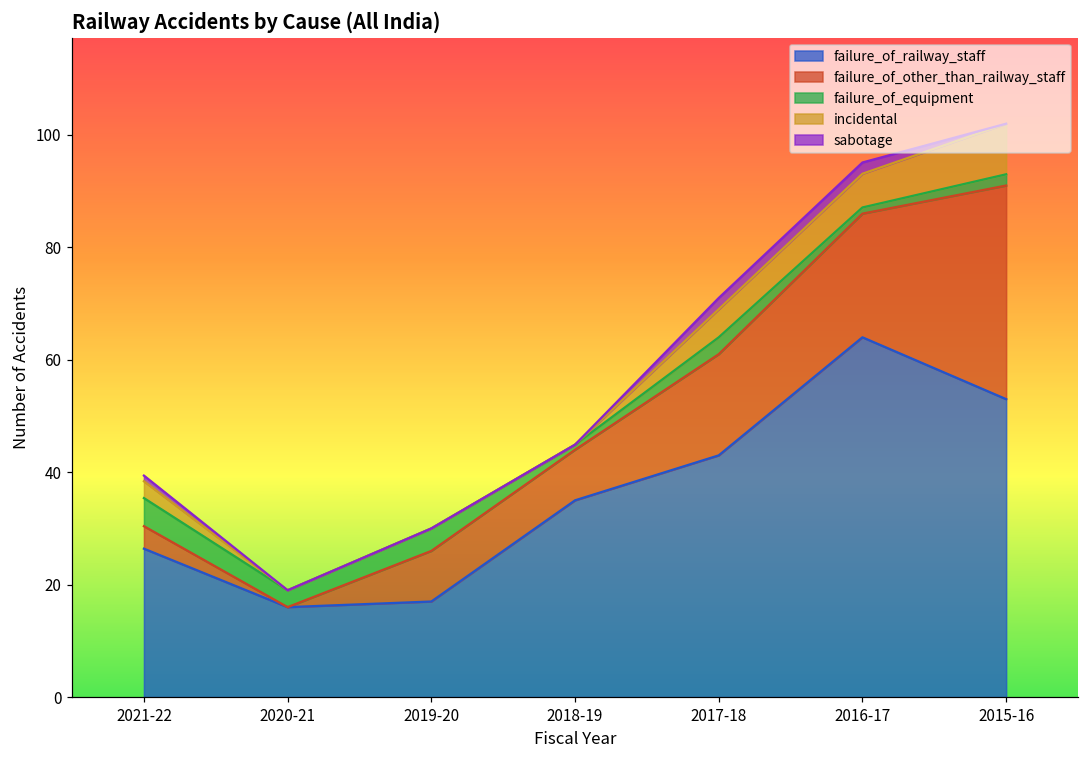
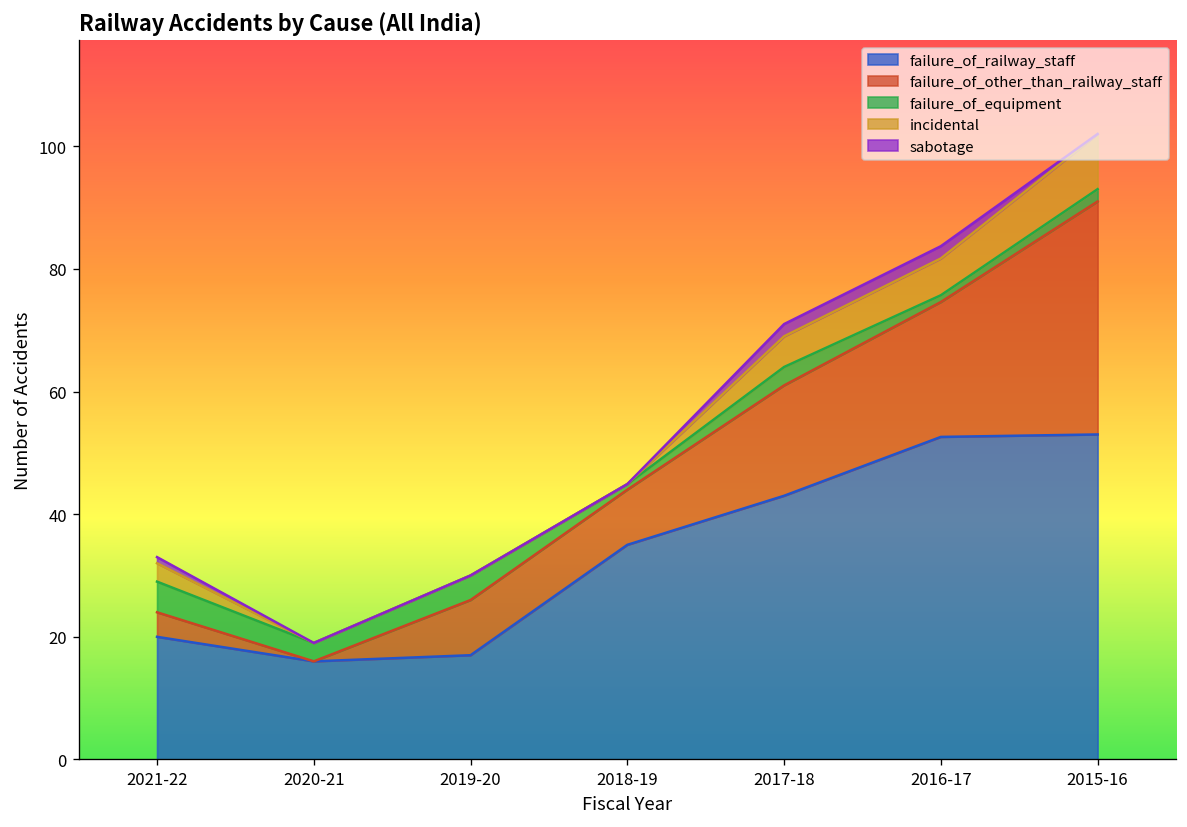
failure_of_railway_staff, 2021-22: 26 -> 20
failure_of_railway_staff, 2016-17: 64 -> 53
